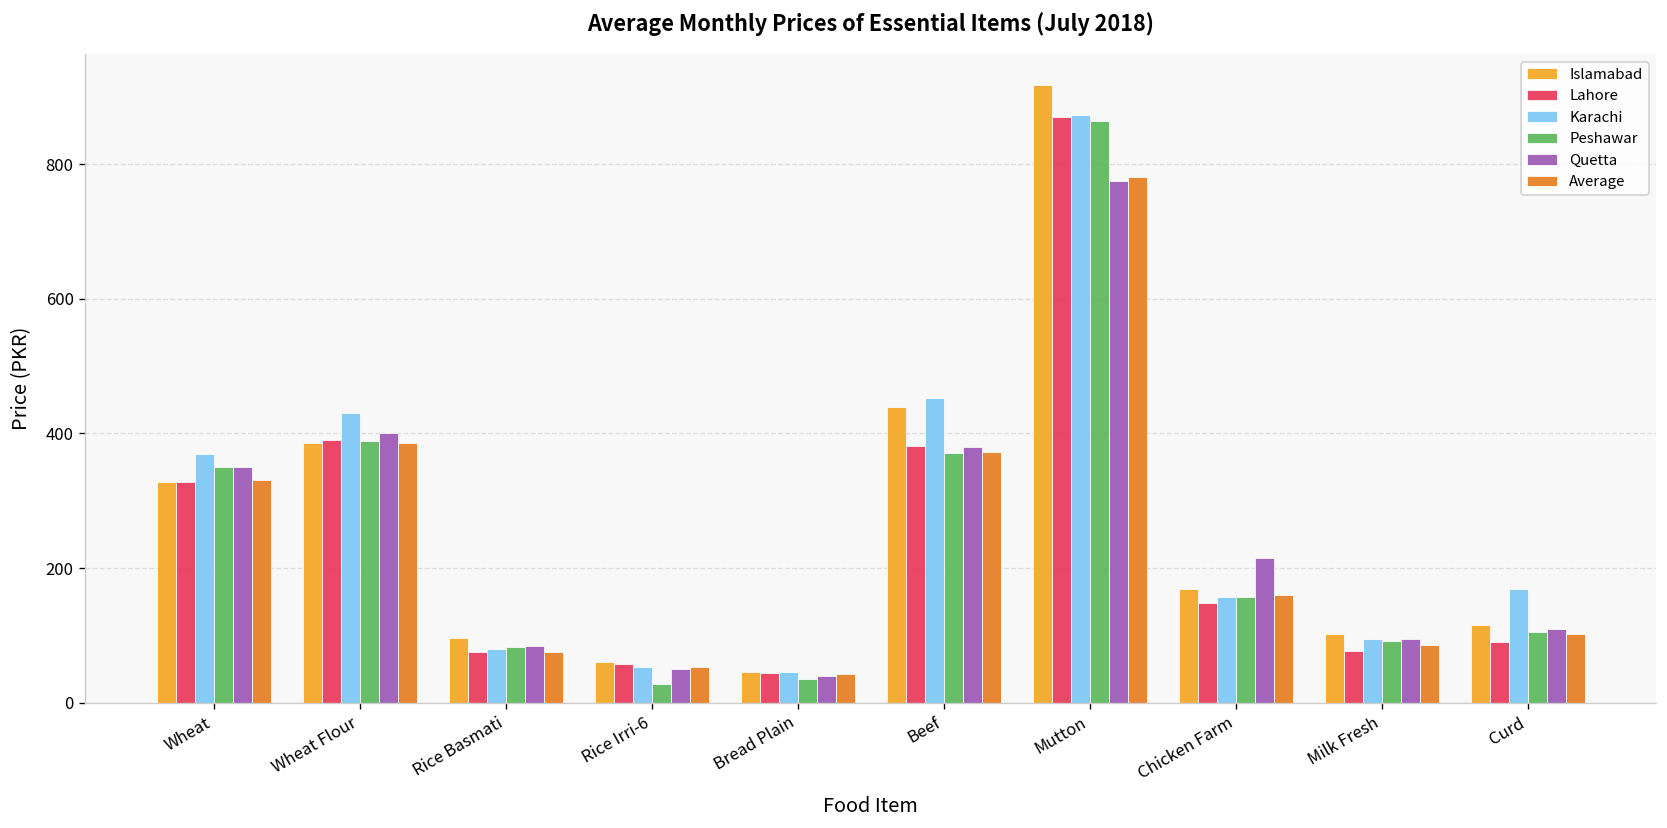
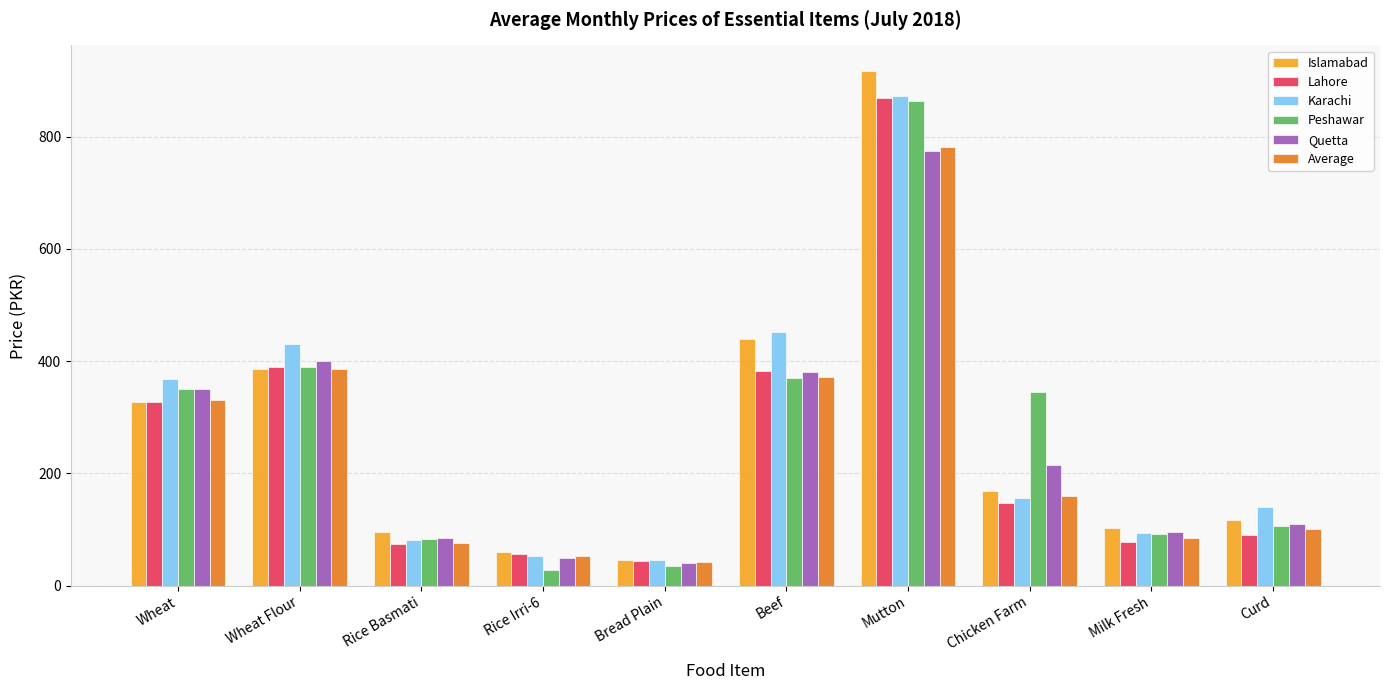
Peshawar, Chicken Farm: 160 -> 340
Karachi, Curd: 170 -> 140
